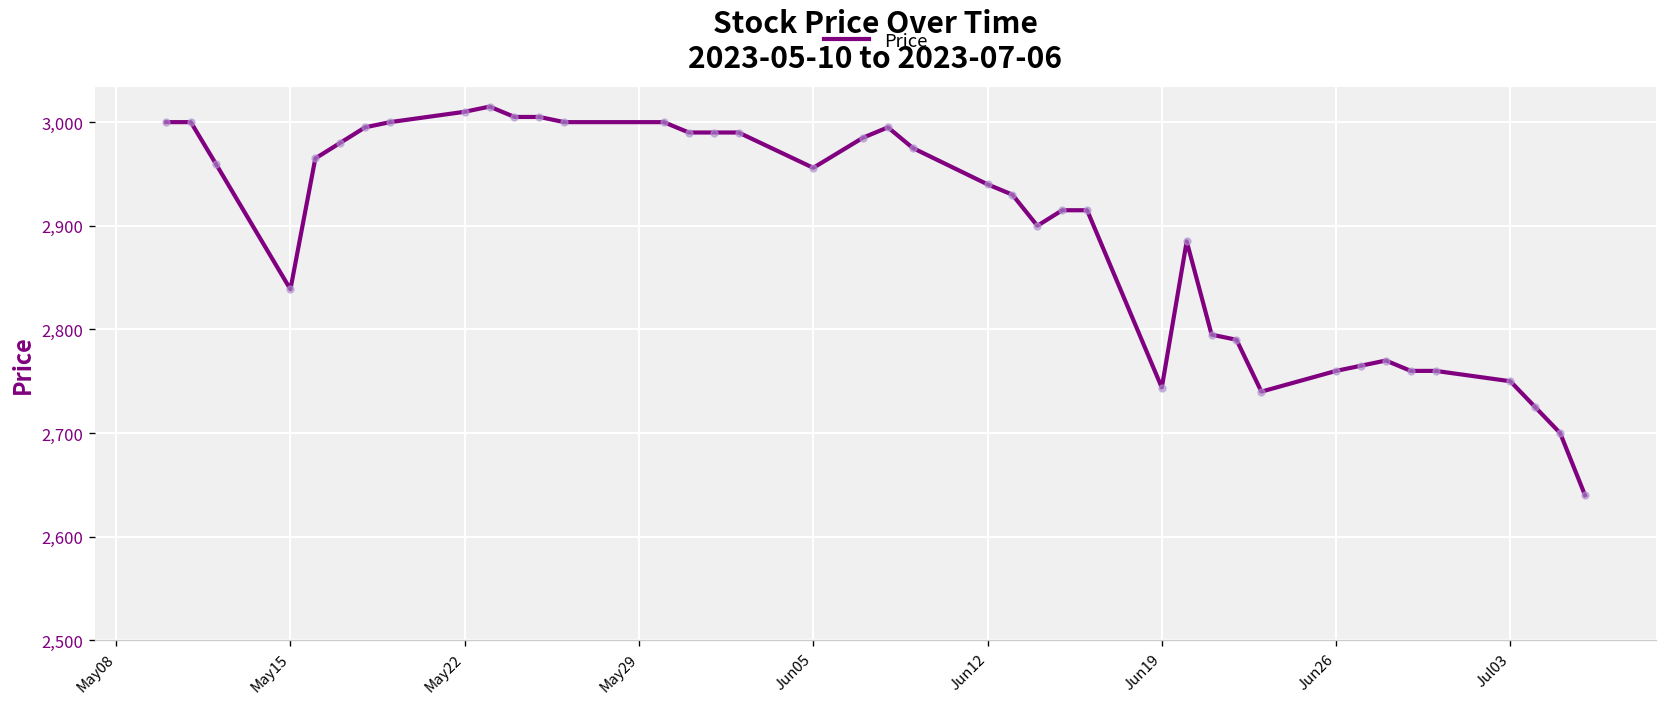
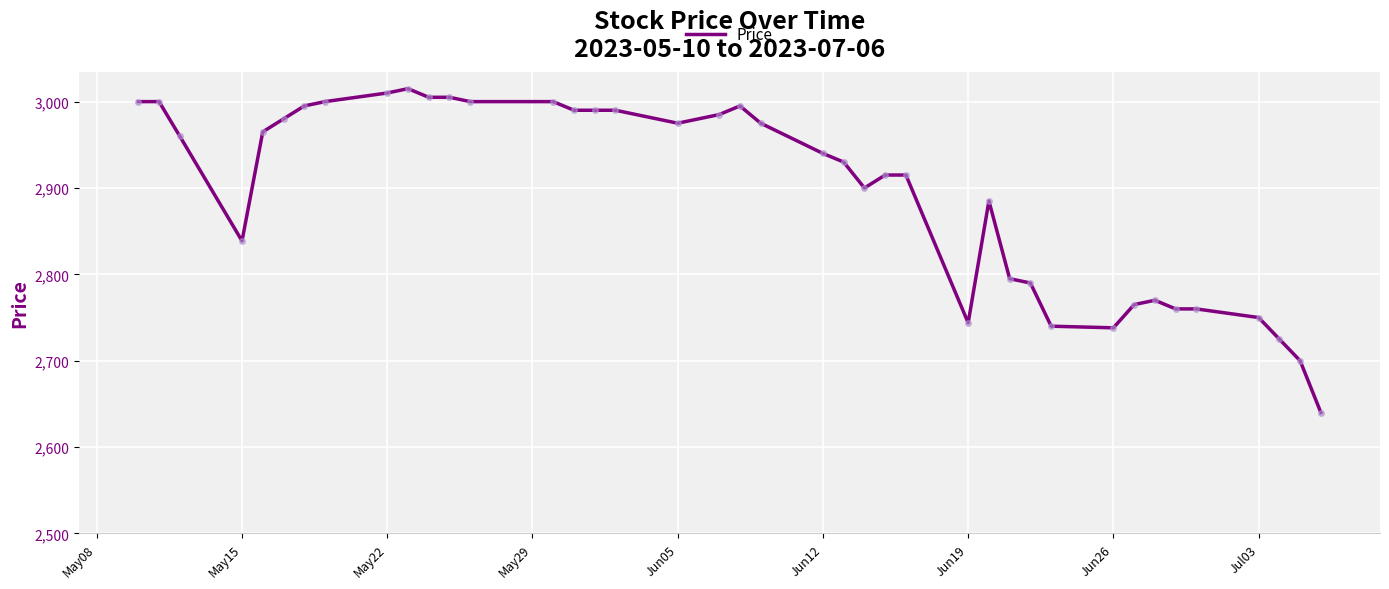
Jun05: 2,960 -> 2,980
Jun26: 2,760 -> 2,740
